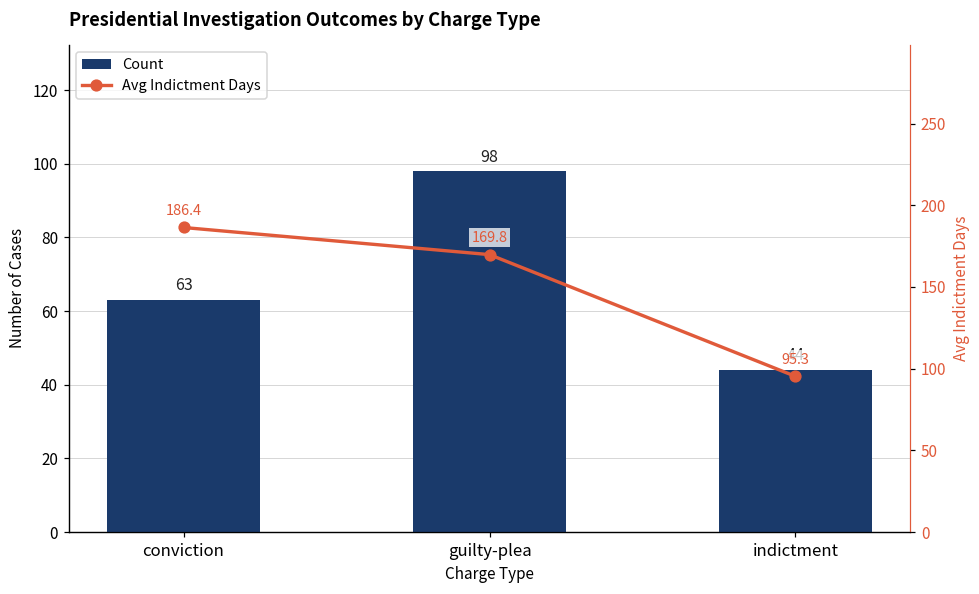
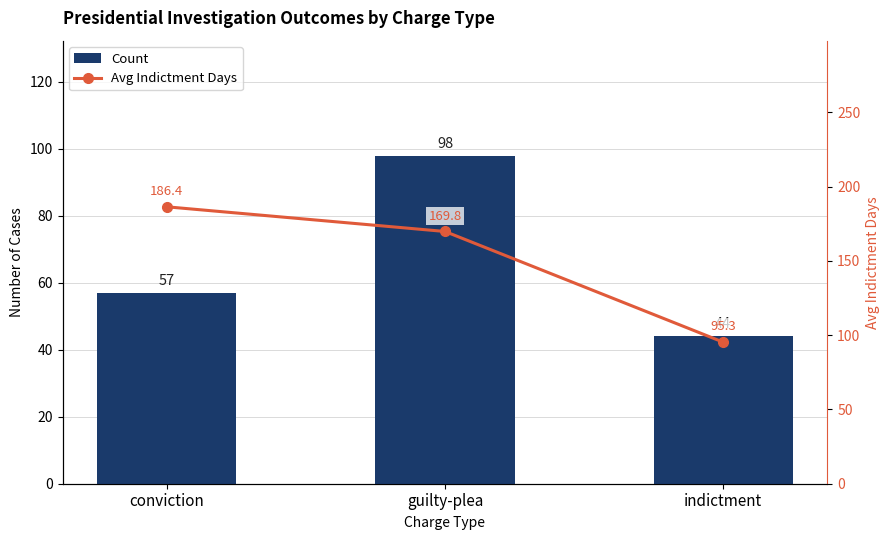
Count, conviction: 63 -> 57
